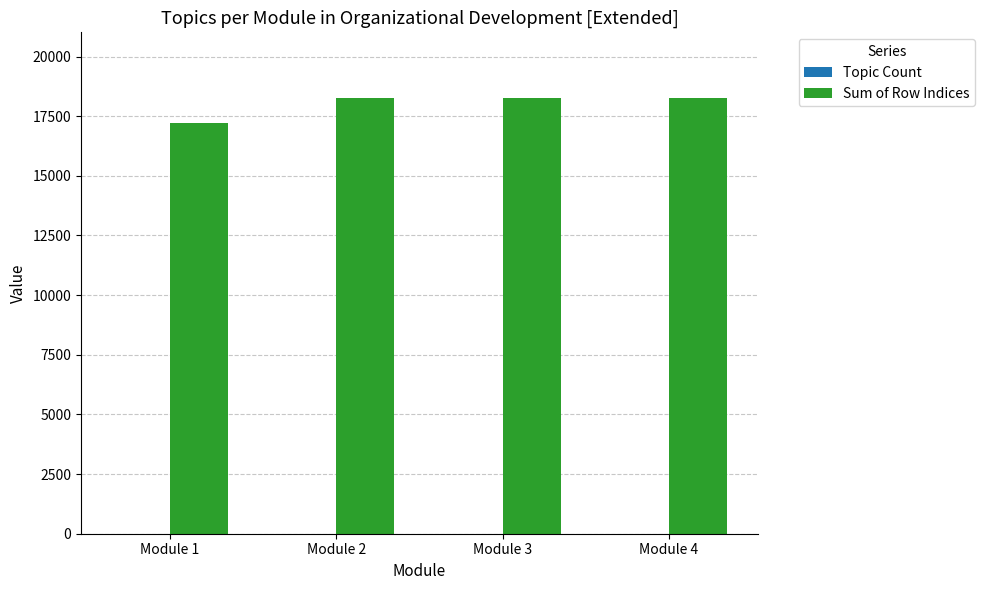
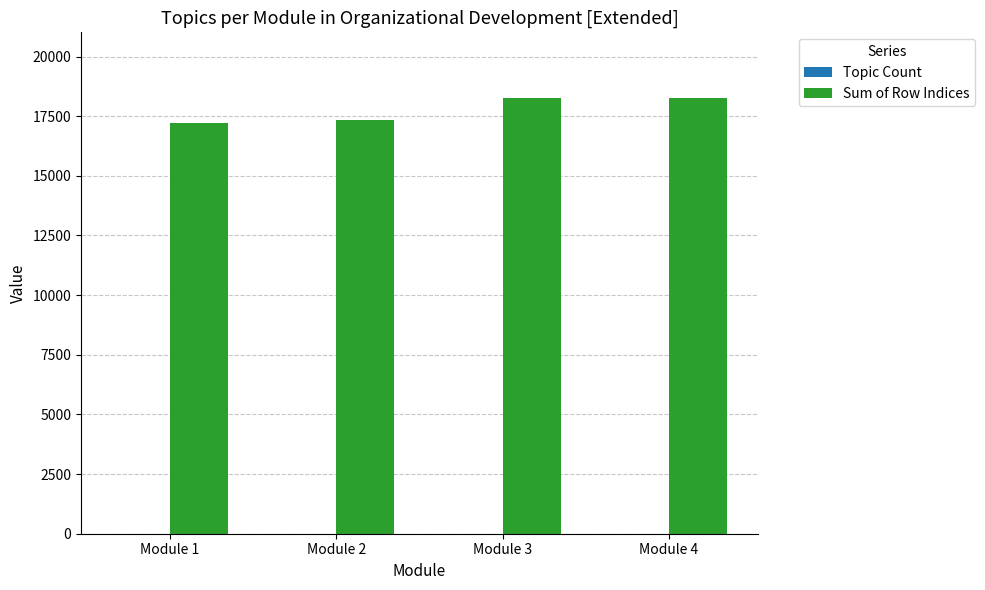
Sum of Row Indices, Module 2: 18200 -> 17300
